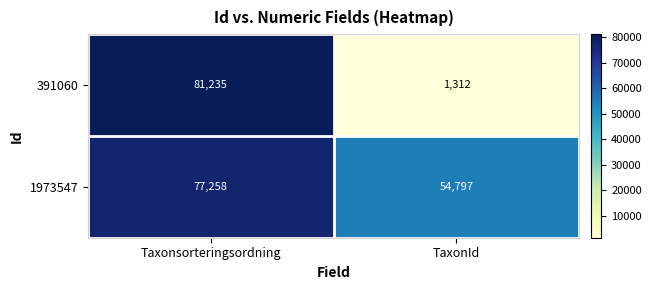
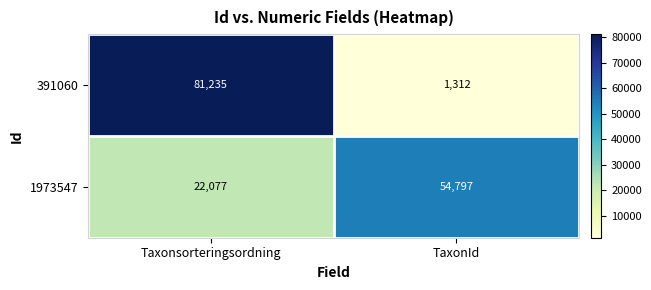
1973547, Taxonsorteringsordning: 77,258 -> 22,077
